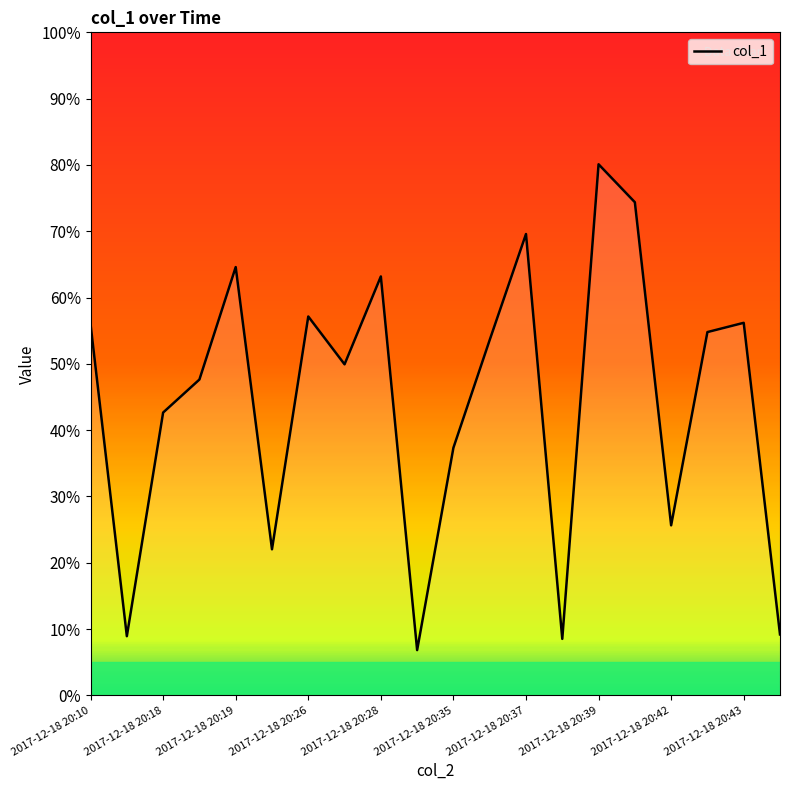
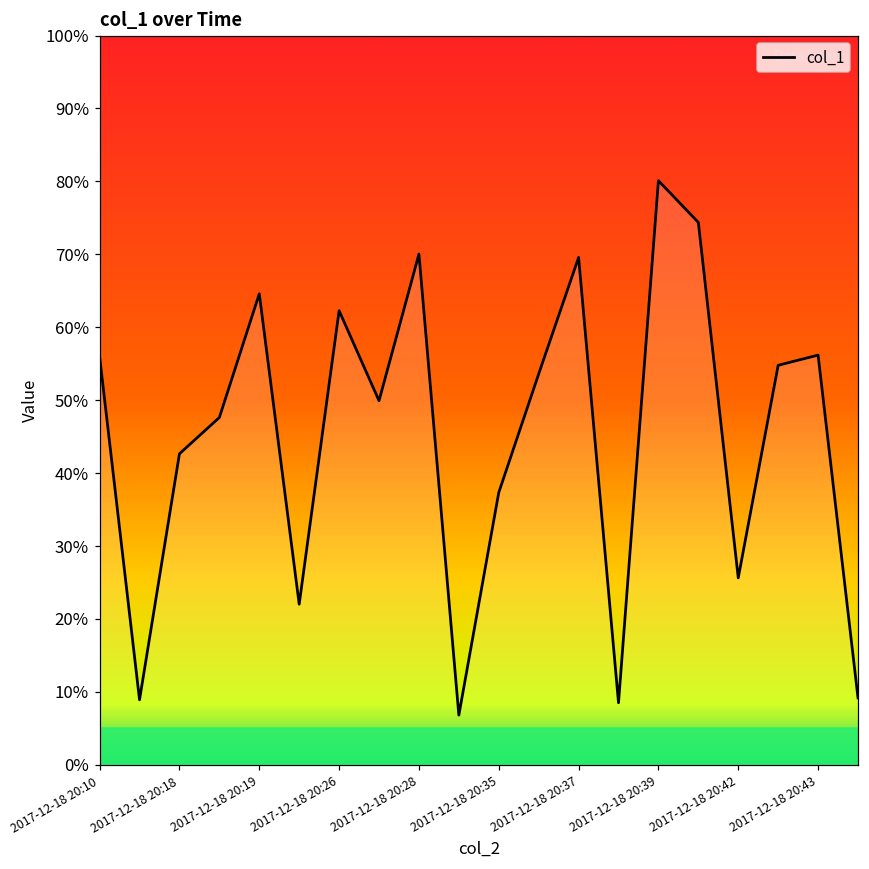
2017-12-18 20:26: 57% -> 62%
2017-12-18 20:28: 63% -> 70%
